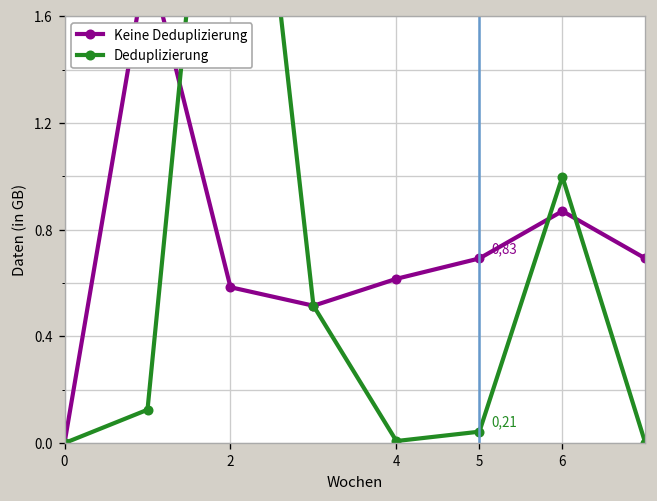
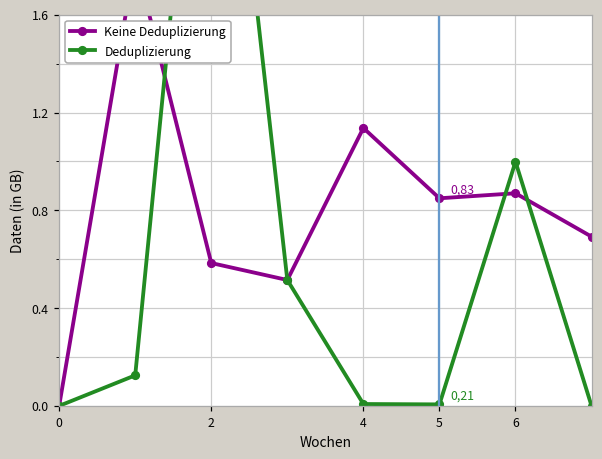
Keine Deduplizierung, 4: 0.62 -> 1.14
Keine Deduplizierung, 5: 0.69 -> 0.85
Deduplizierung, 5: 0.04 -> 0.01
